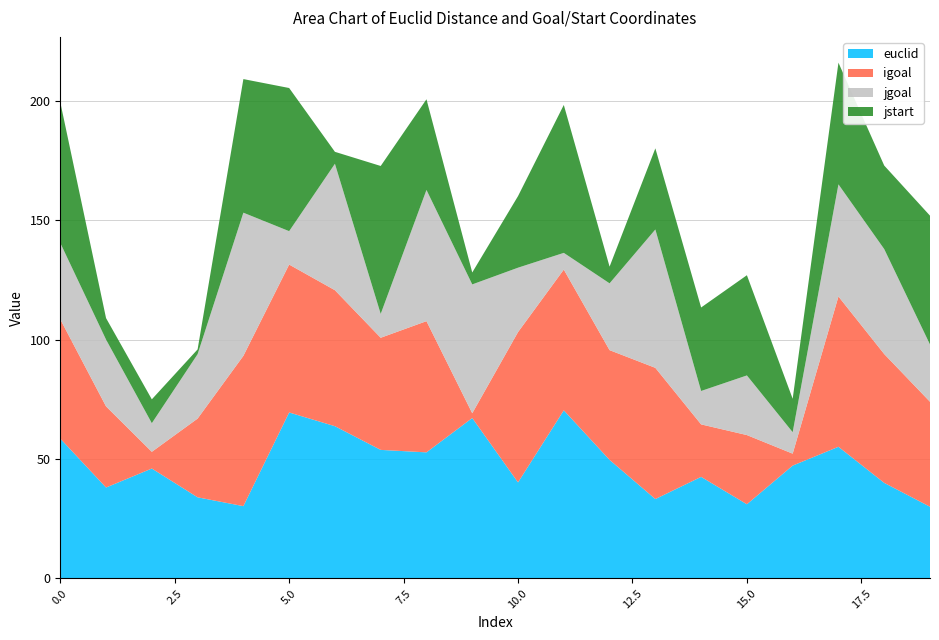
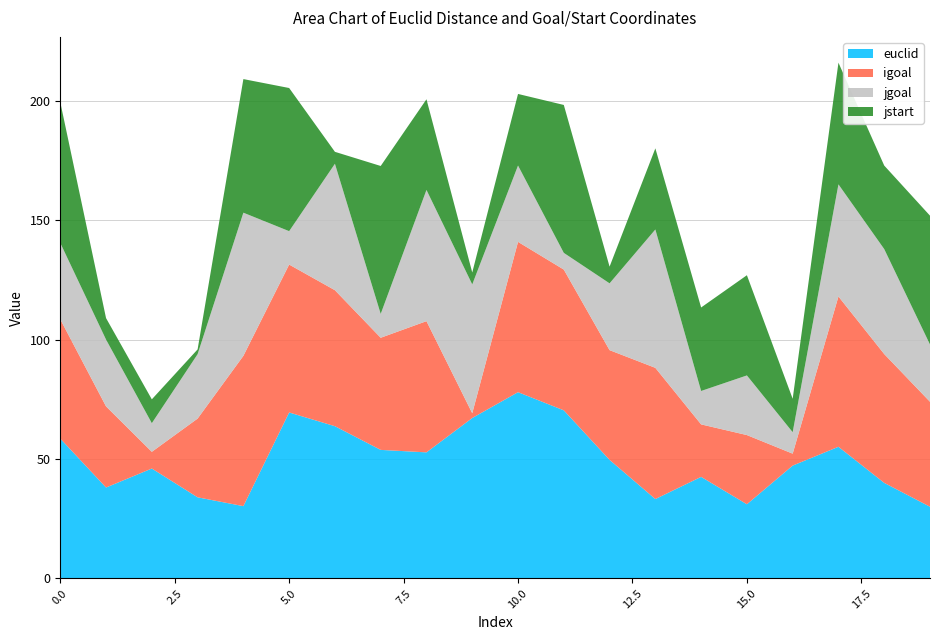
euclid, 10.0: 40 -> 78
jgoal, 10.0: 27 -> 32
